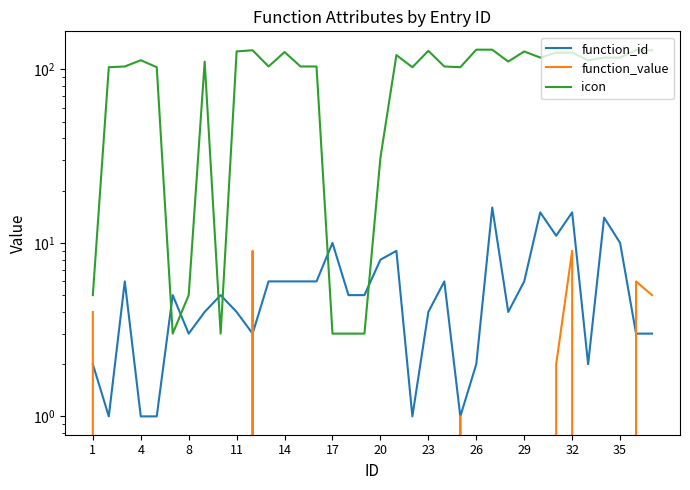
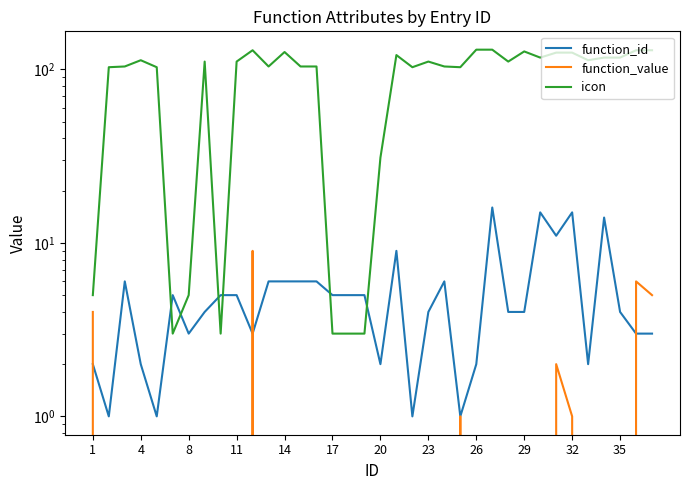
function_id, 4: 1 -> 2
function_id, 11: 4 -> 5
icon, 11: 130 -> 110
function_id, 17: 10 -> 5
function_id, 20: 8 -> 2
icon, 23: 130 -> 110
function_id, 29: 6 -> 4
function_value, 32: 9 -> 1
function_id, 35: 10 -> 4
